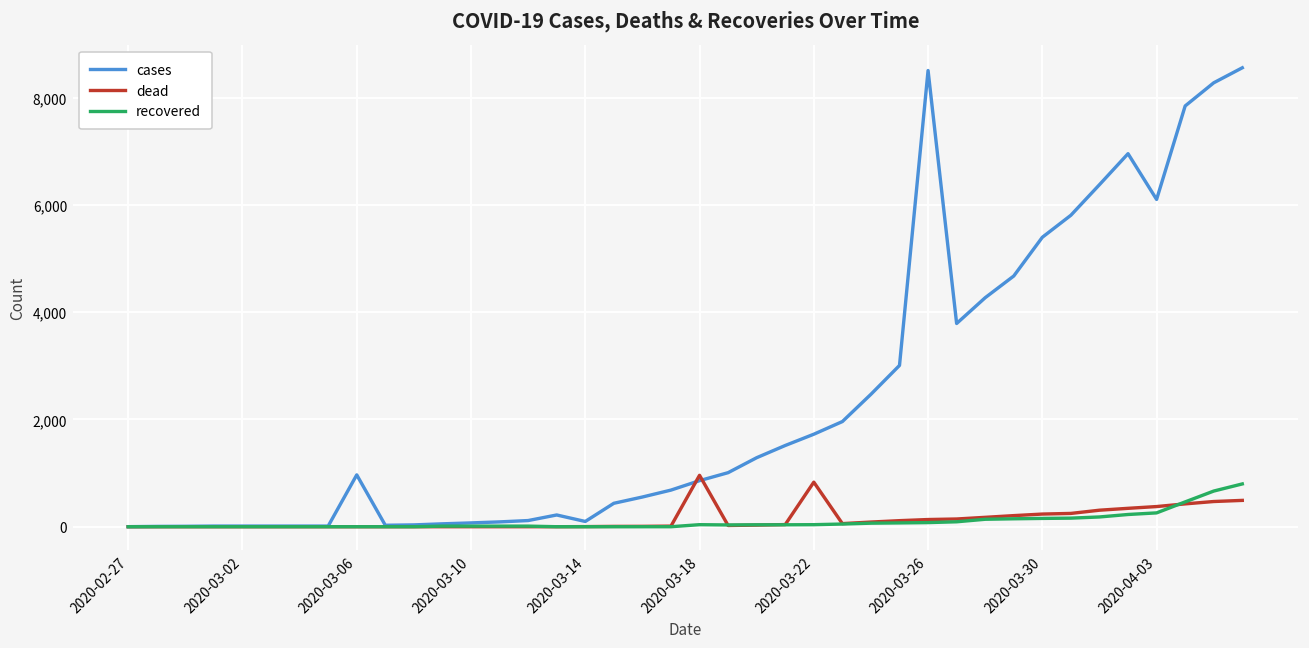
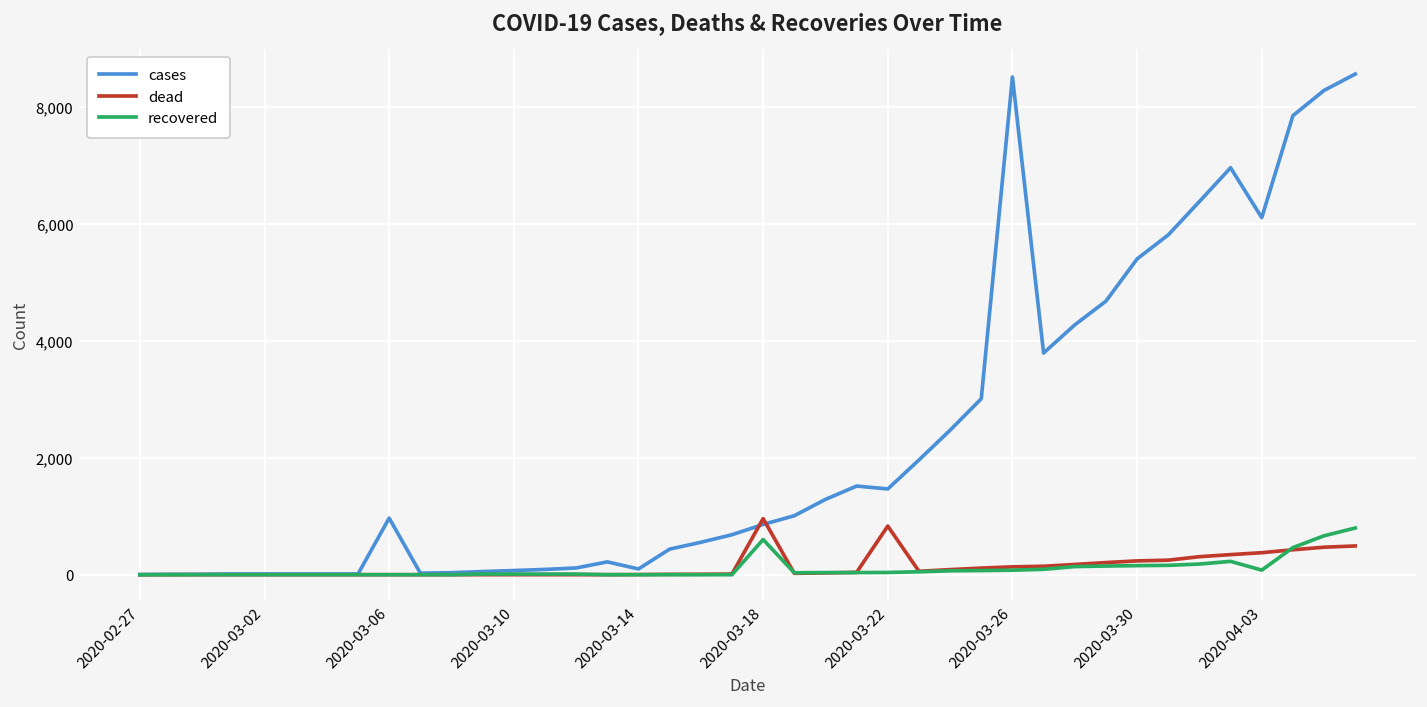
recovered, 2020-03-18: 0 -> 600
cases, 2020-03-22: 1,700 -> 1,500
recovered, 2020-04-03: 300 -> 100
